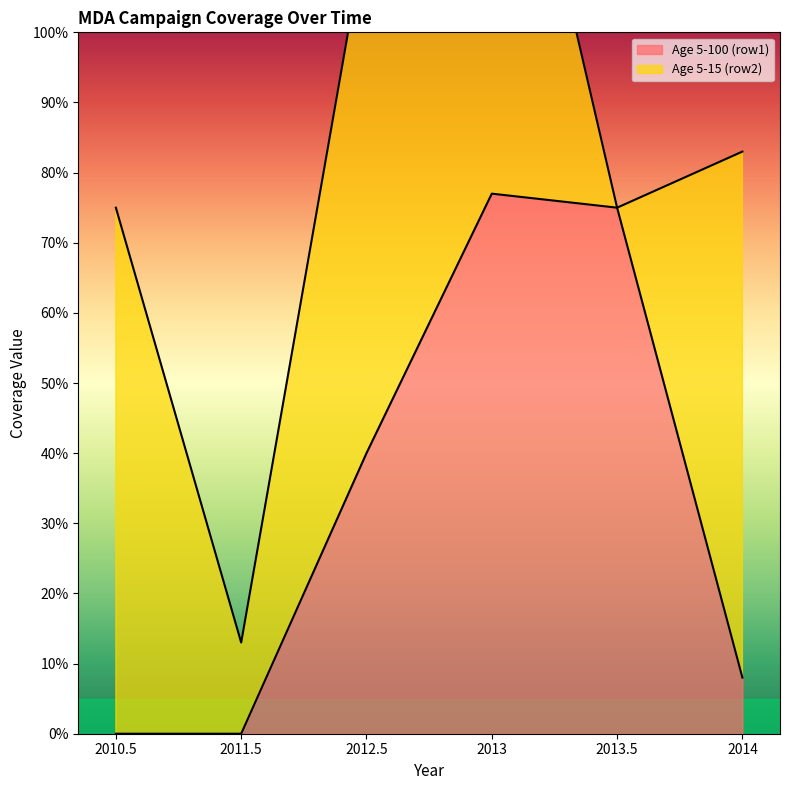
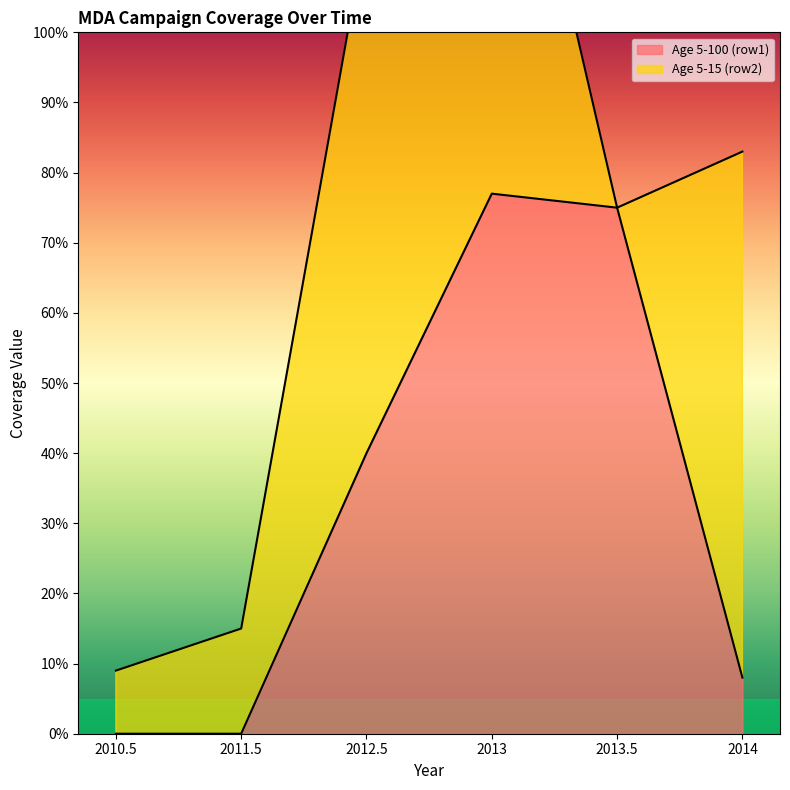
Age 5-15 (row2), 2010.5: 75% -> 9%
Age 5-15 (row2), 2011.5: 13% -> 15%
